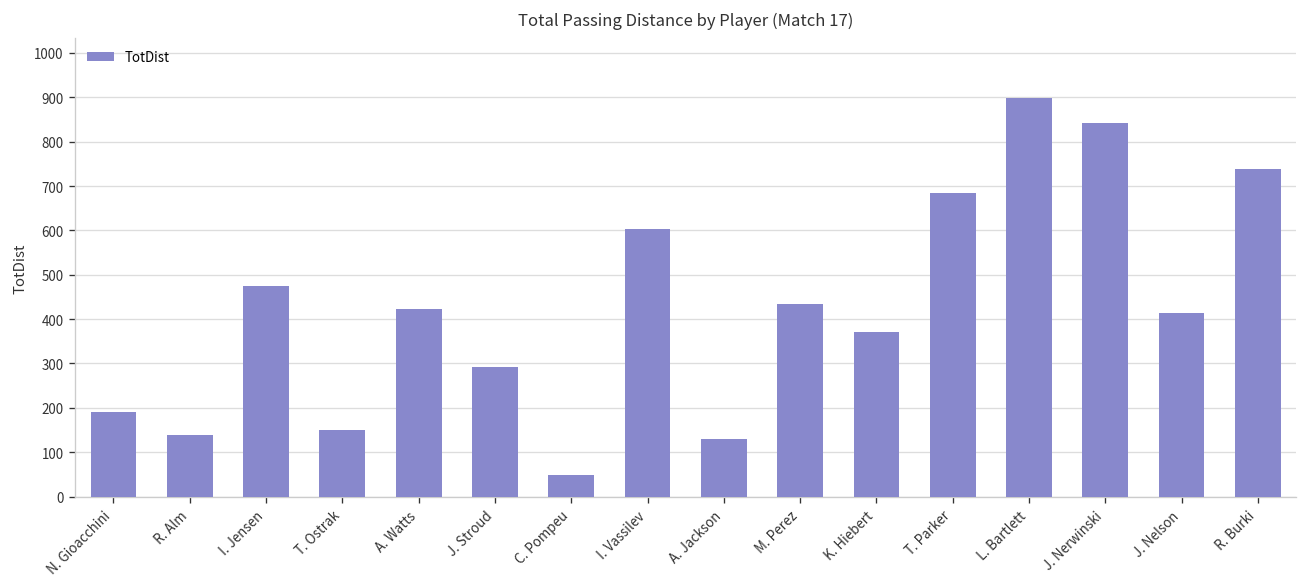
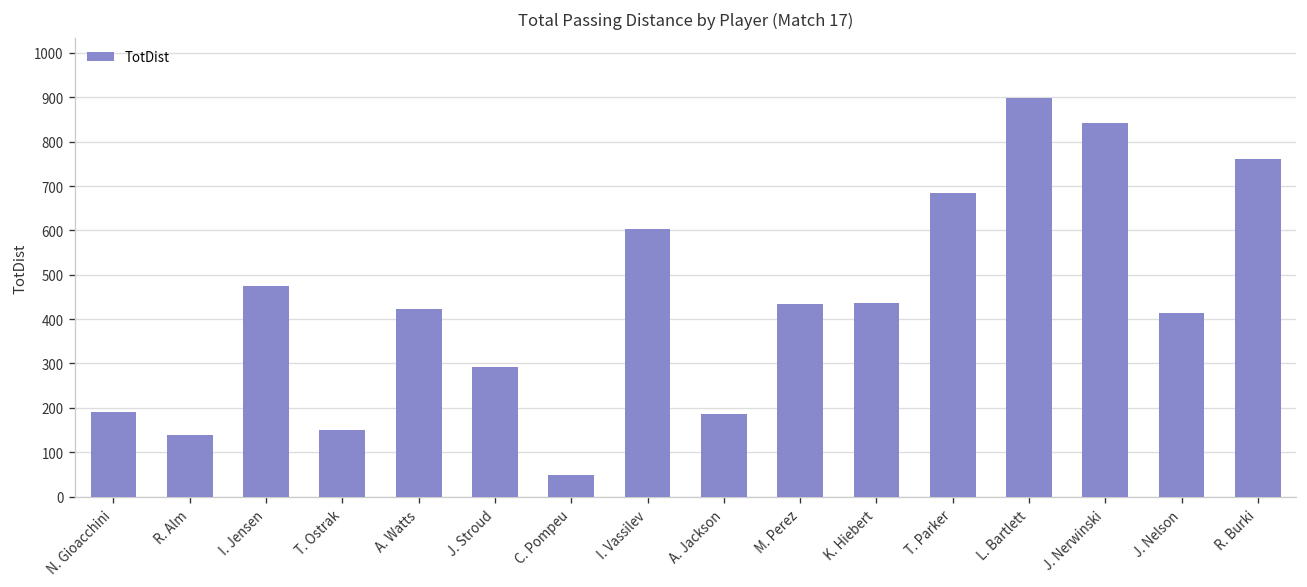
A. Jackson: 130 -> 190
K. Hiebert: 370 -> 440
R. Burki: 740 -> 760
